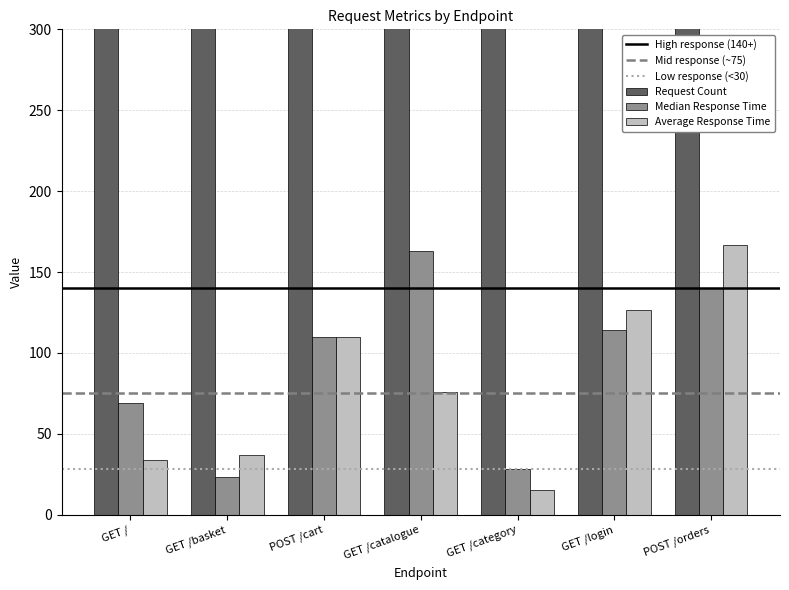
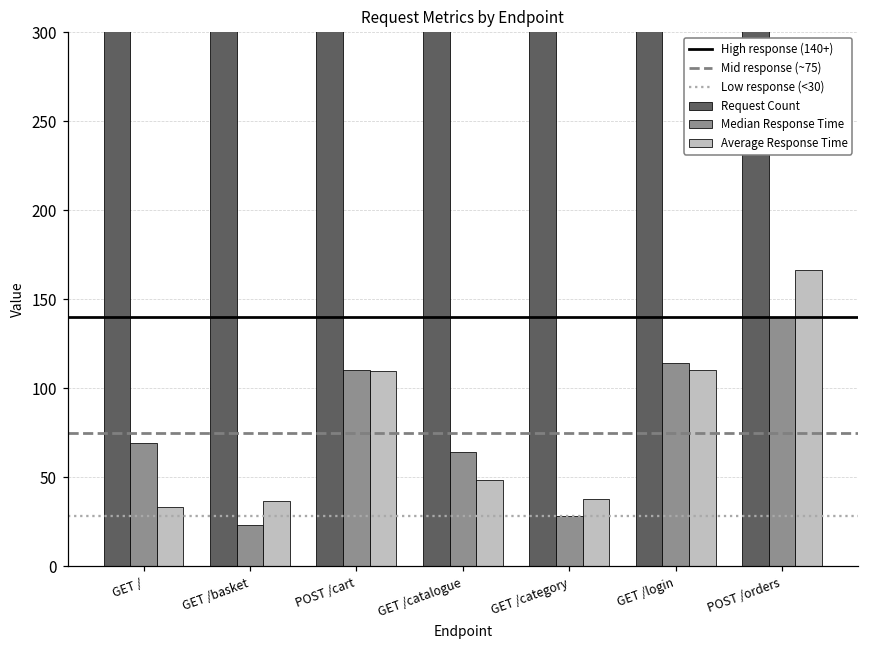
Median Response Time, GET /catalogue: 163 -> 64
Average Response Time, GET /catalogue: 76 -> 48
Average Response Time, GET /category: 15 -> 38
Average Response Time, GET /login: 127 -> 110
